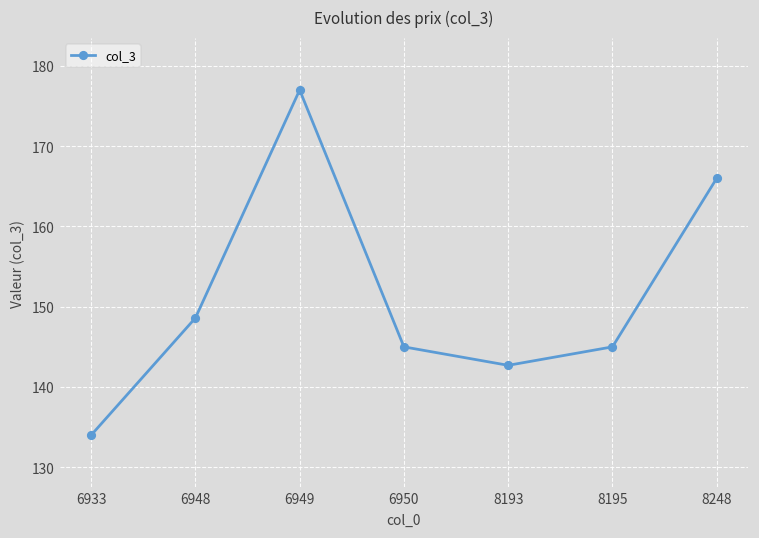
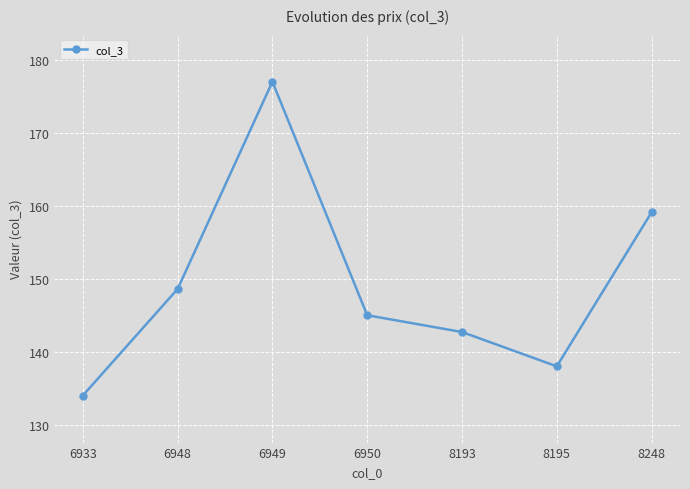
8195: 145 -> 138
8248: 166 -> 159
